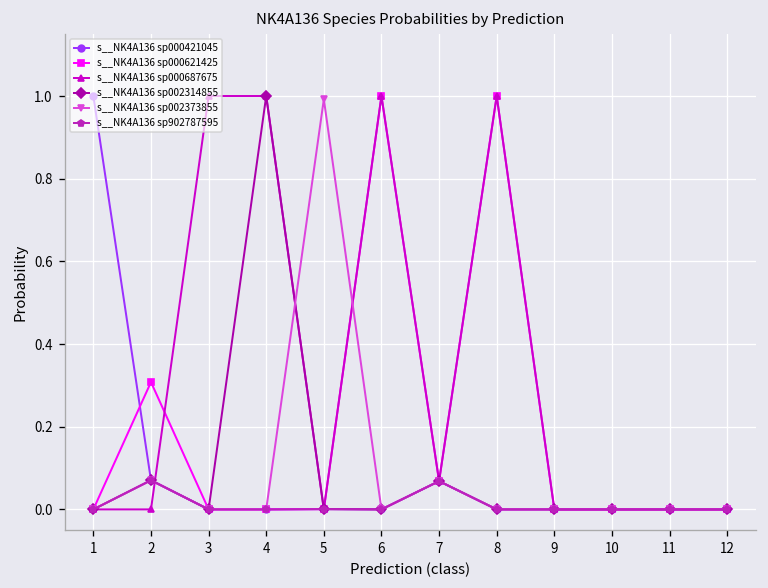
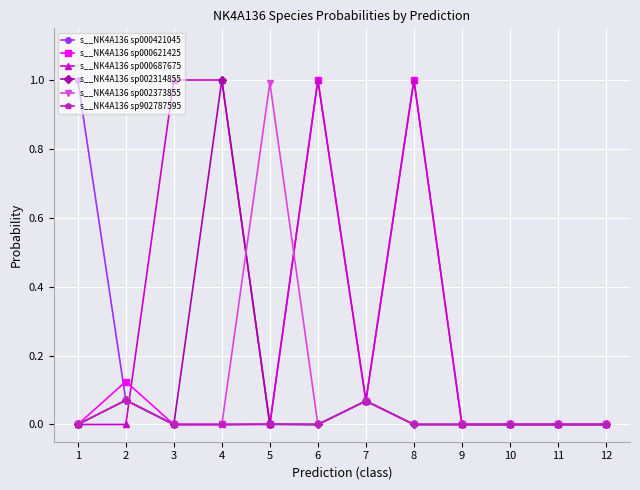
s__NK4A136 sp000621425, 2: 0.31 -> 0.12
